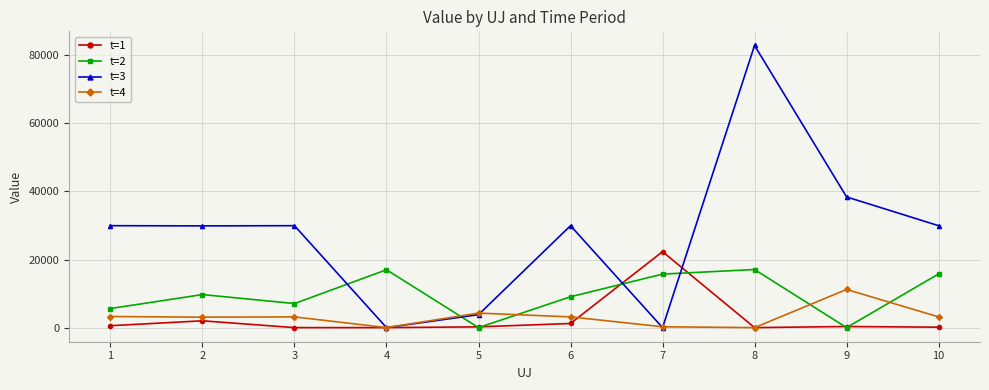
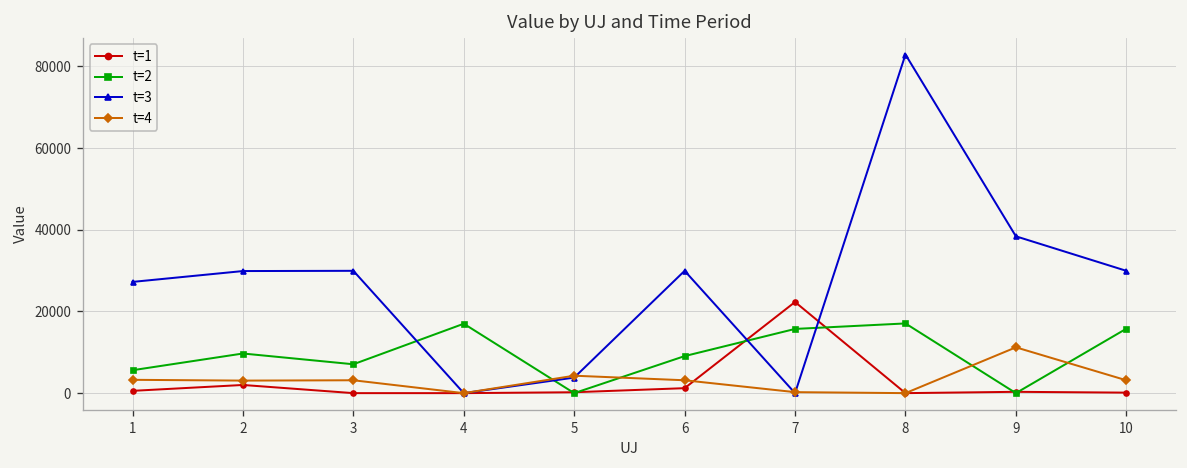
t=3, 1: 30000 -> 27000
